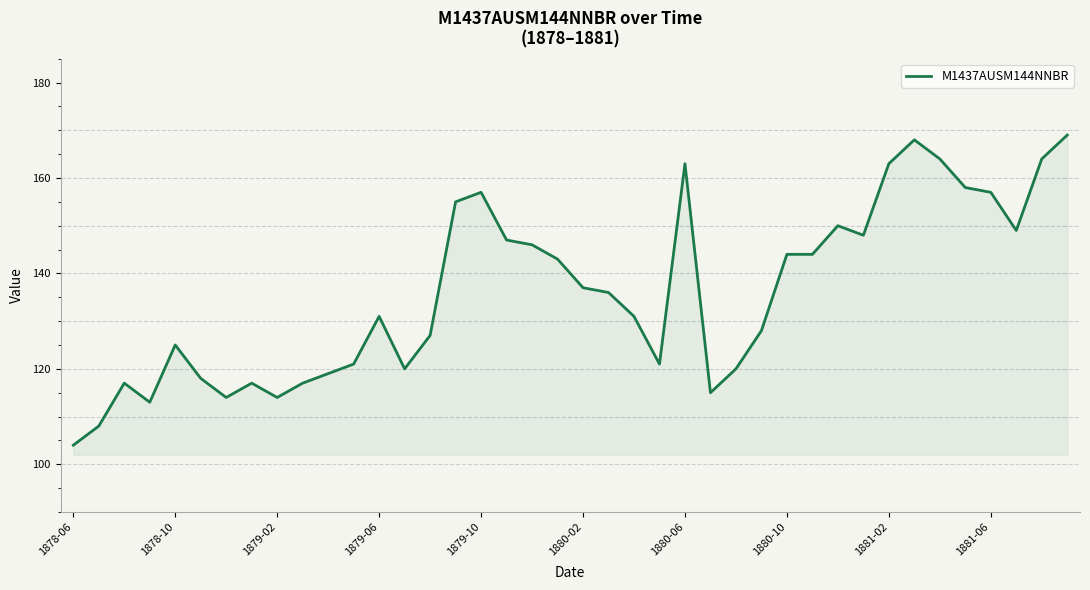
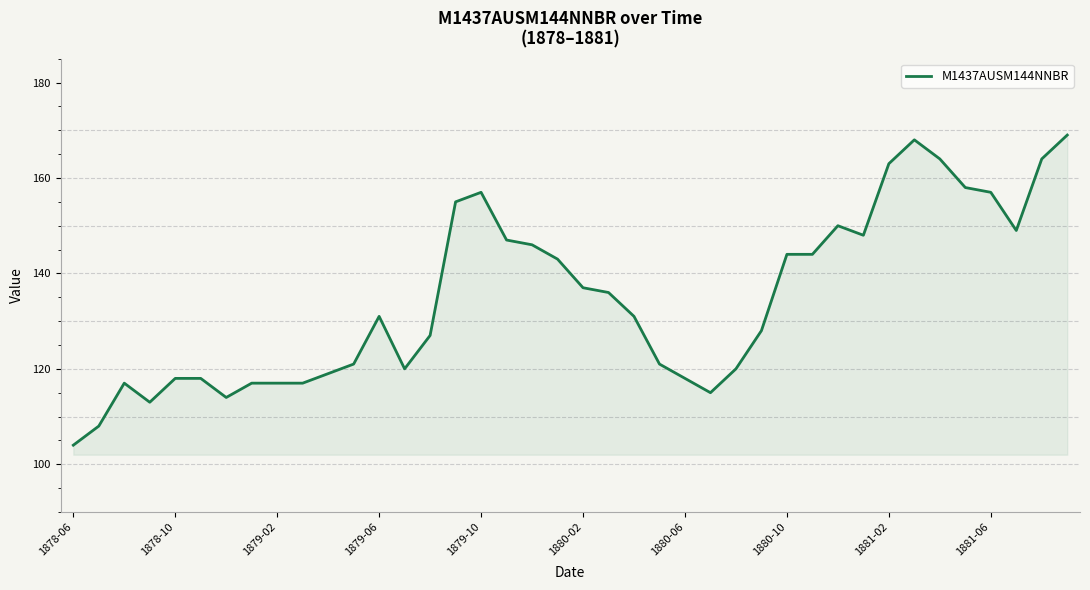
1878-10: 125 -> 118
1879-02: 114 -> 117
1880-06: 163 -> 118
